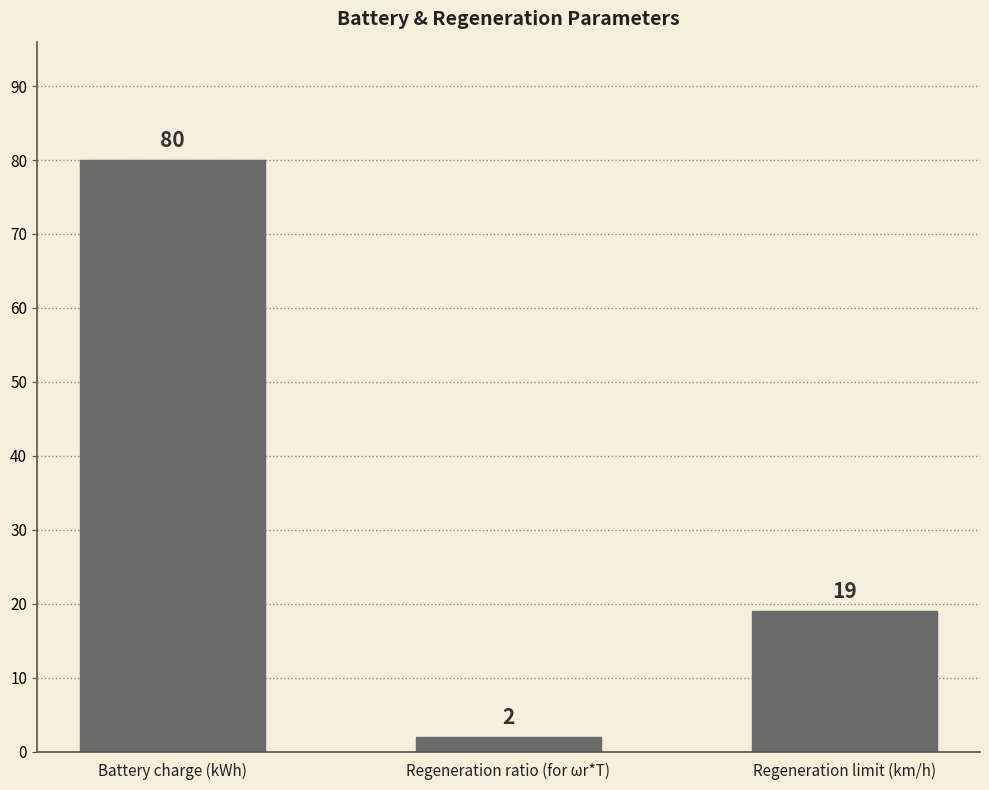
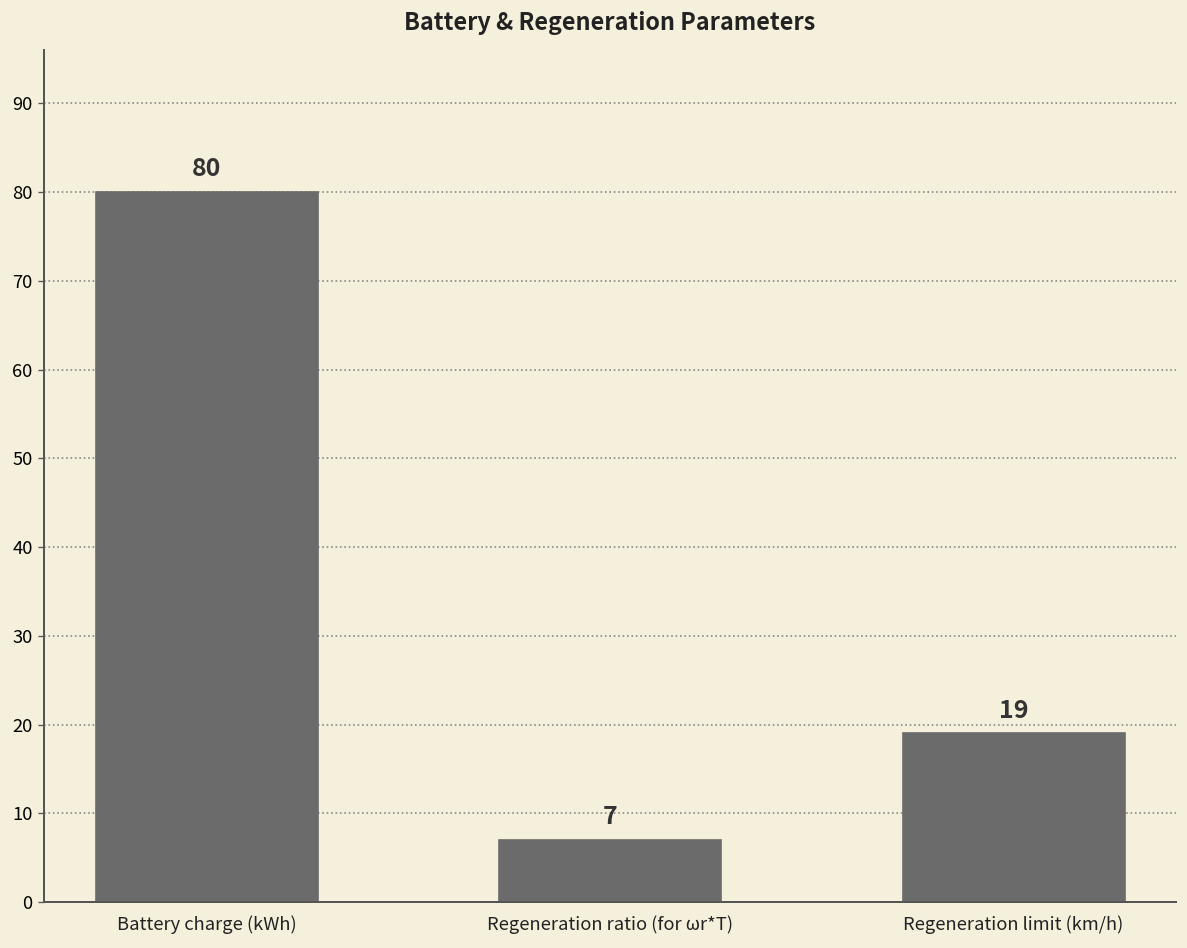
Regeneration ratio (for ωr*T): 2 -> 7
